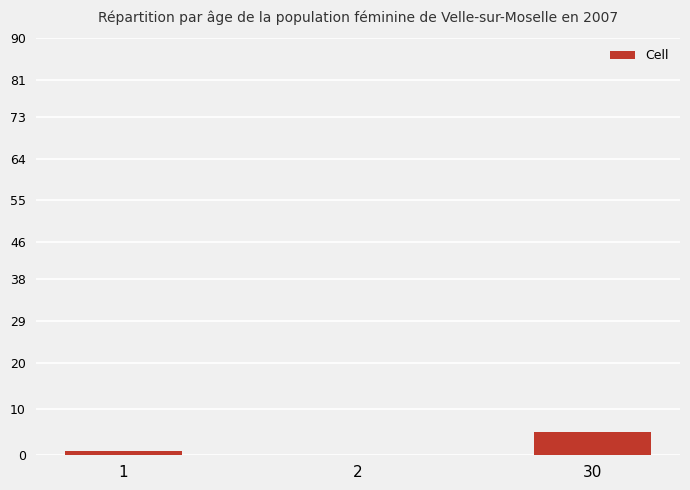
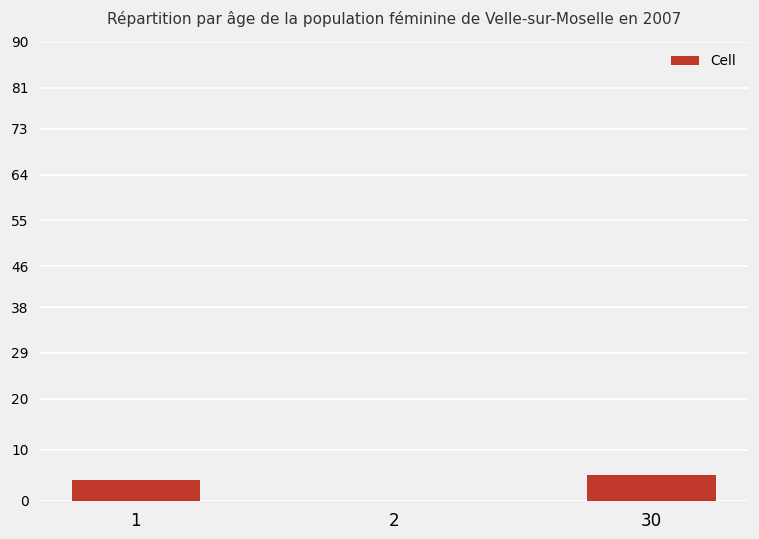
1: 1 -> 4
